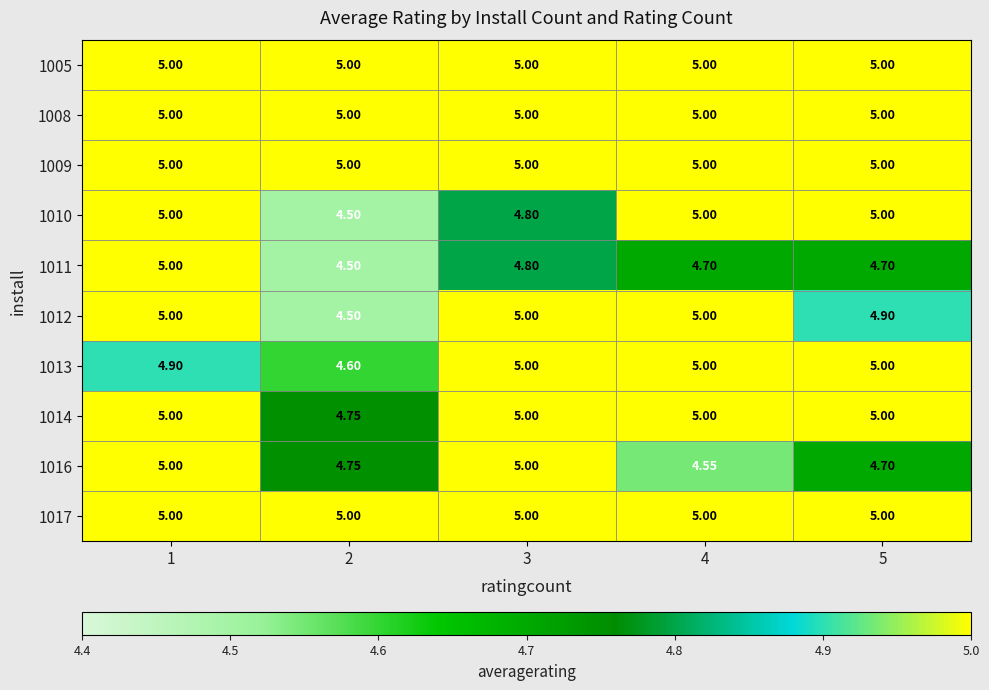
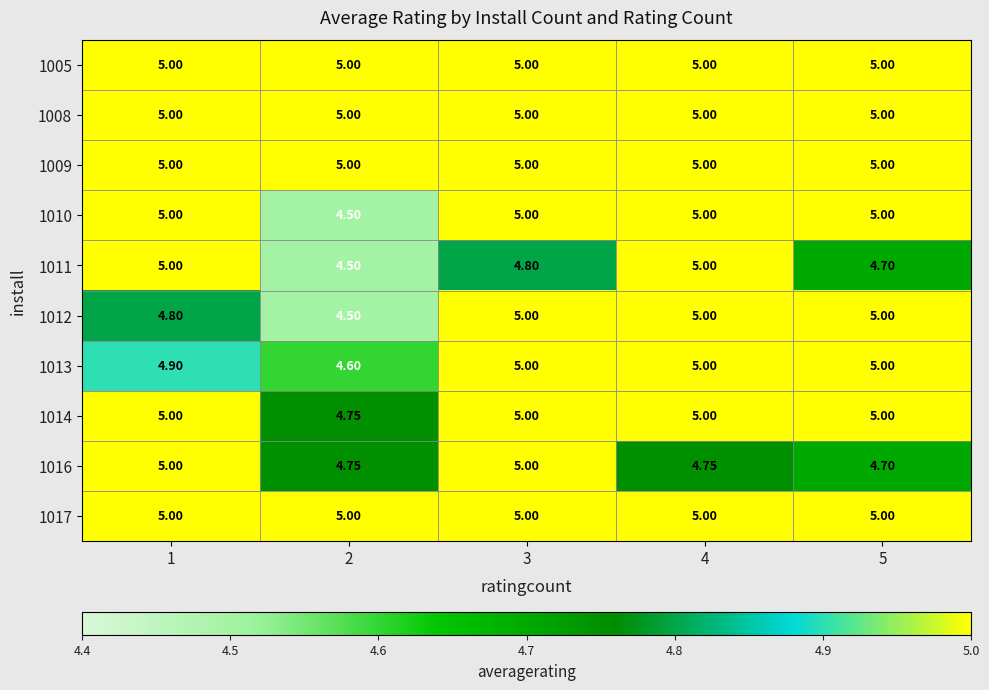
1010, 3: 4.80 -> 5.00
1011, 4: 4.70 -> 5.00
1012, 1: 5.00 -> 4.80
1012, 5: 4.90 -> 5.00
1016, 4: 4.55 -> 4.75
